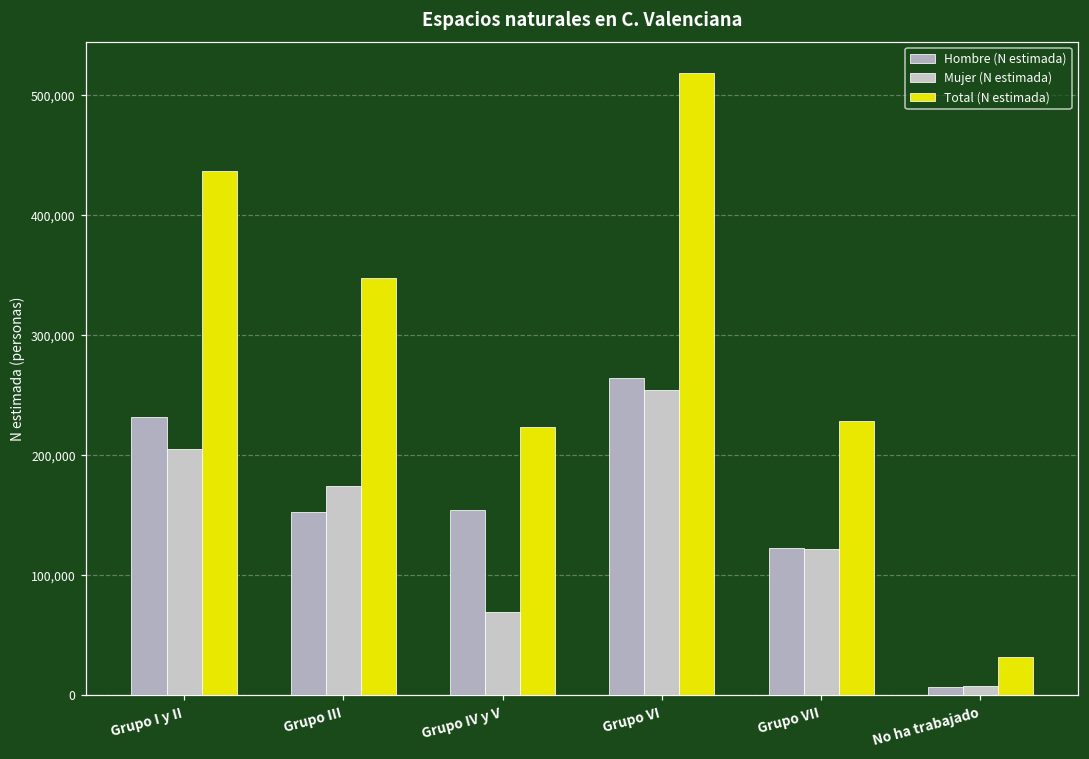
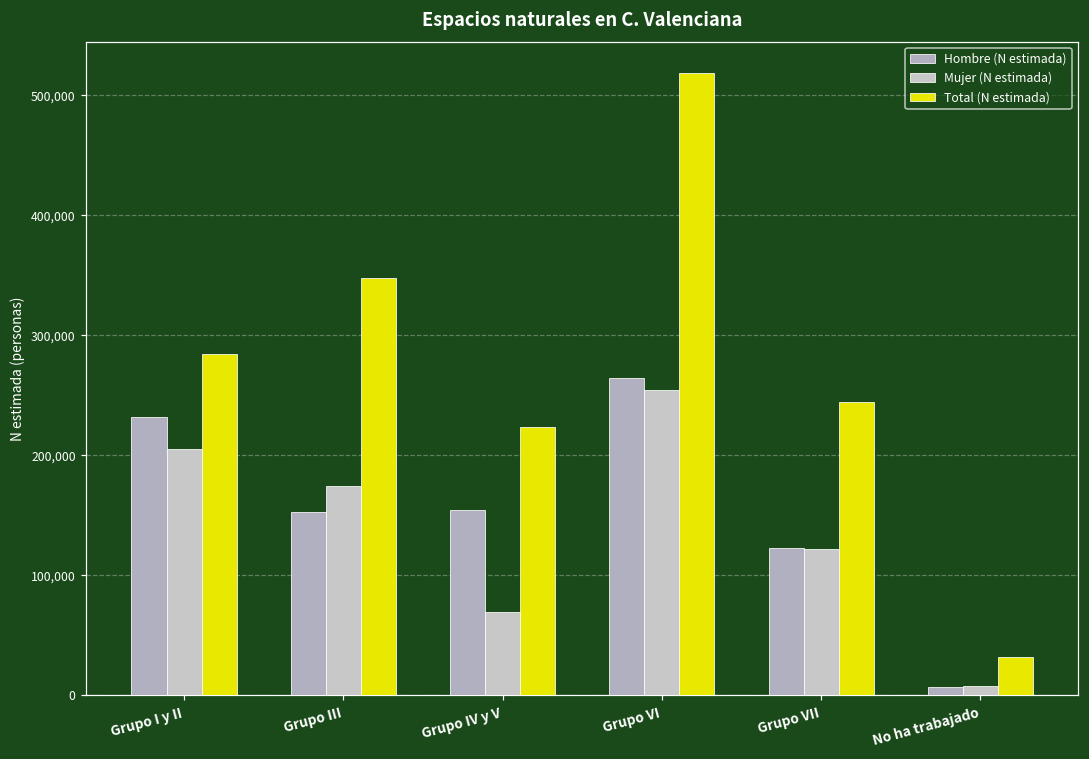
Total (N estimada), Grupo I y II: 437,000 -> 284,000
Total (N estimada), Grupo VII: 229,000 -> 245,000
